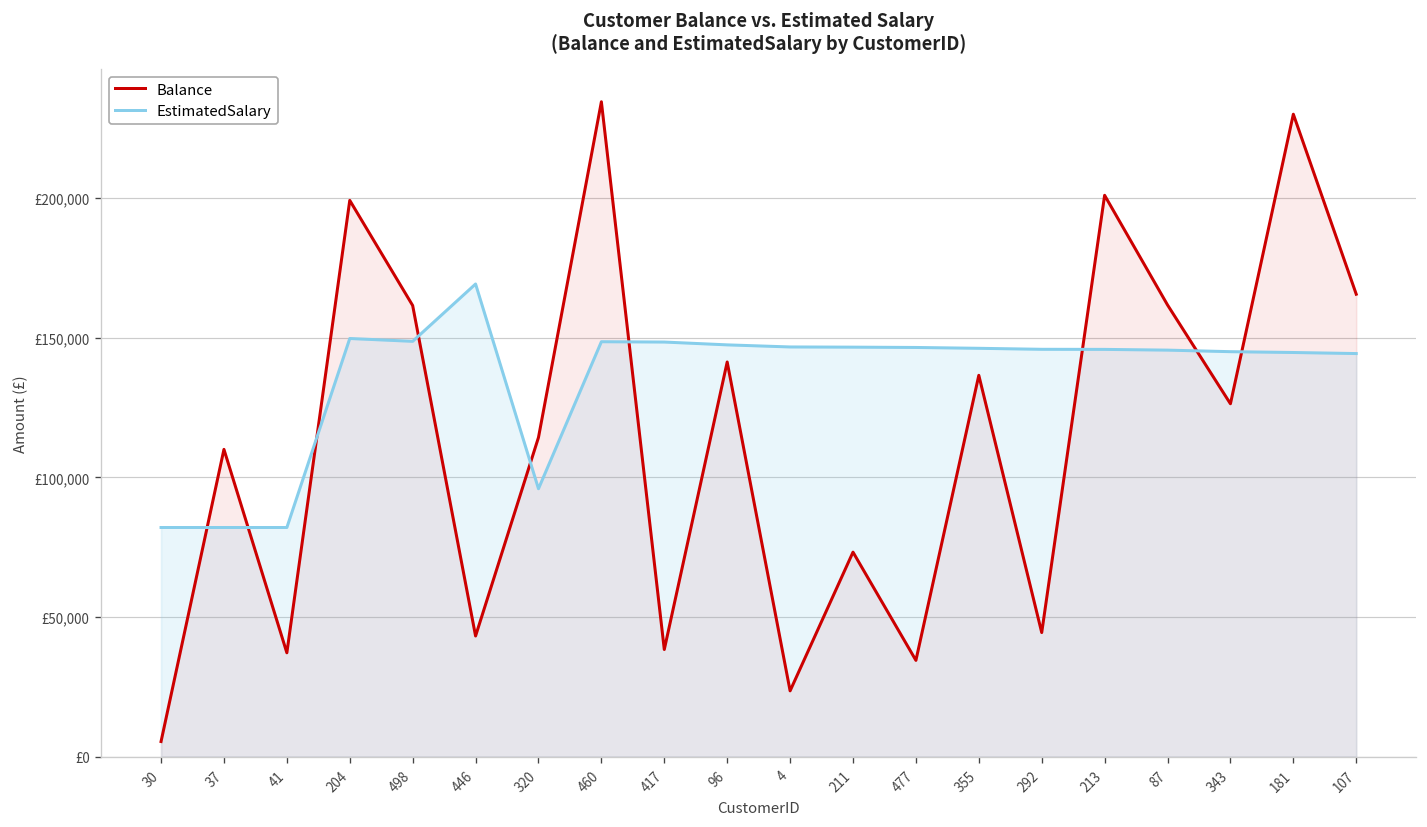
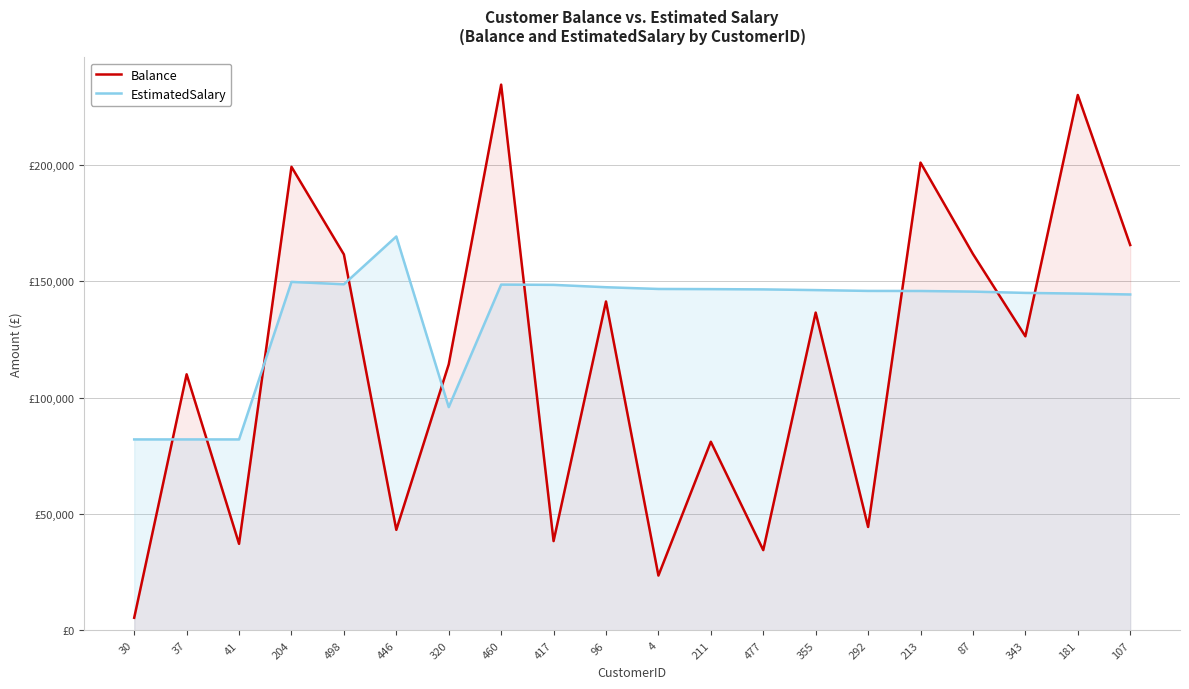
Balance, 211: £73,000 -> £81,000
